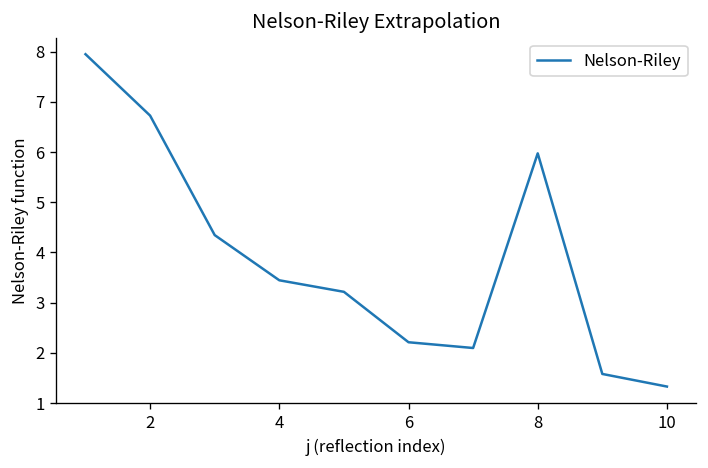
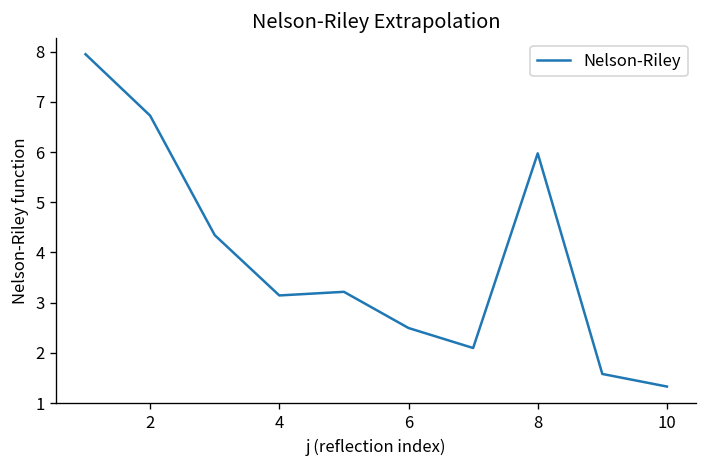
4: 3.4 -> 3.1
6: 2.2 -> 2.5
